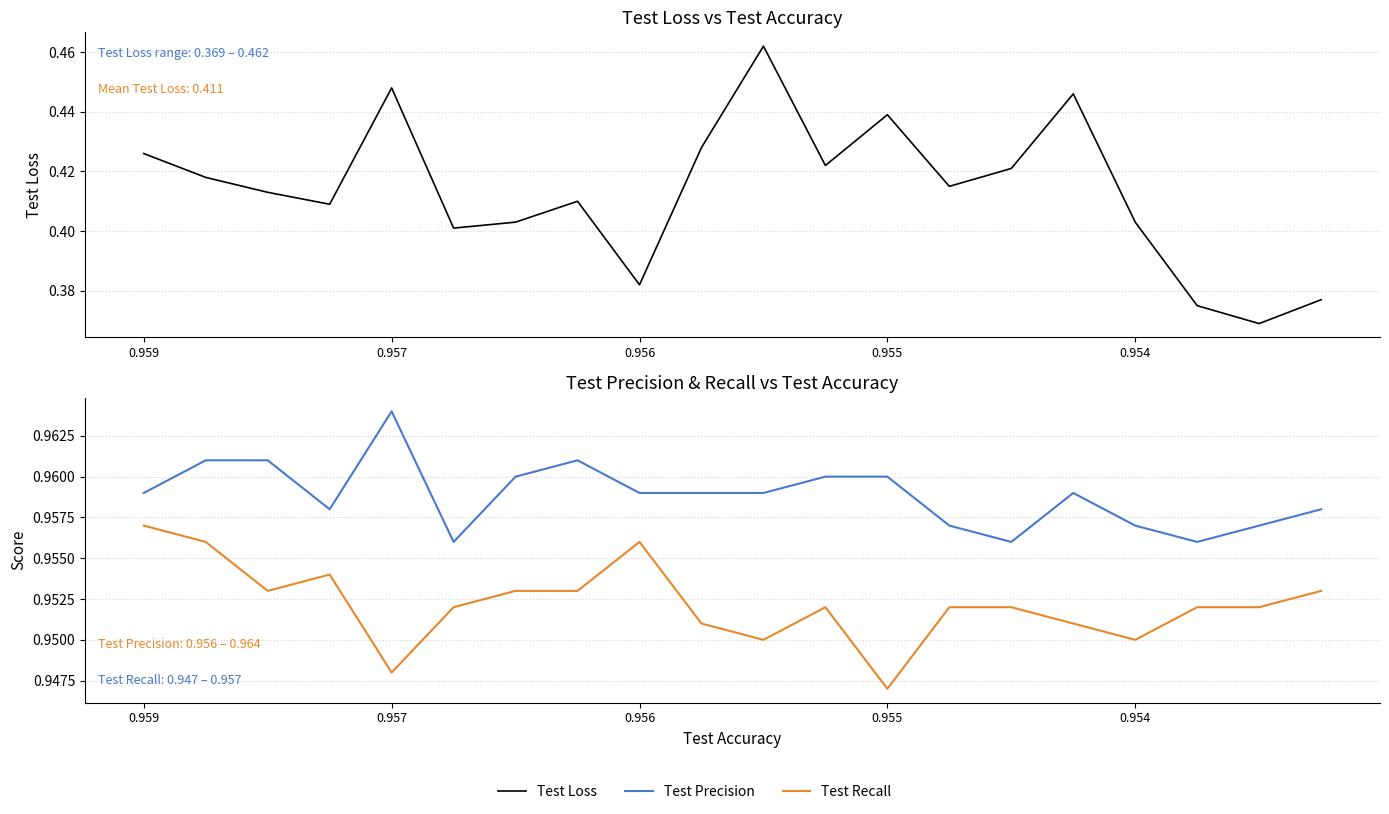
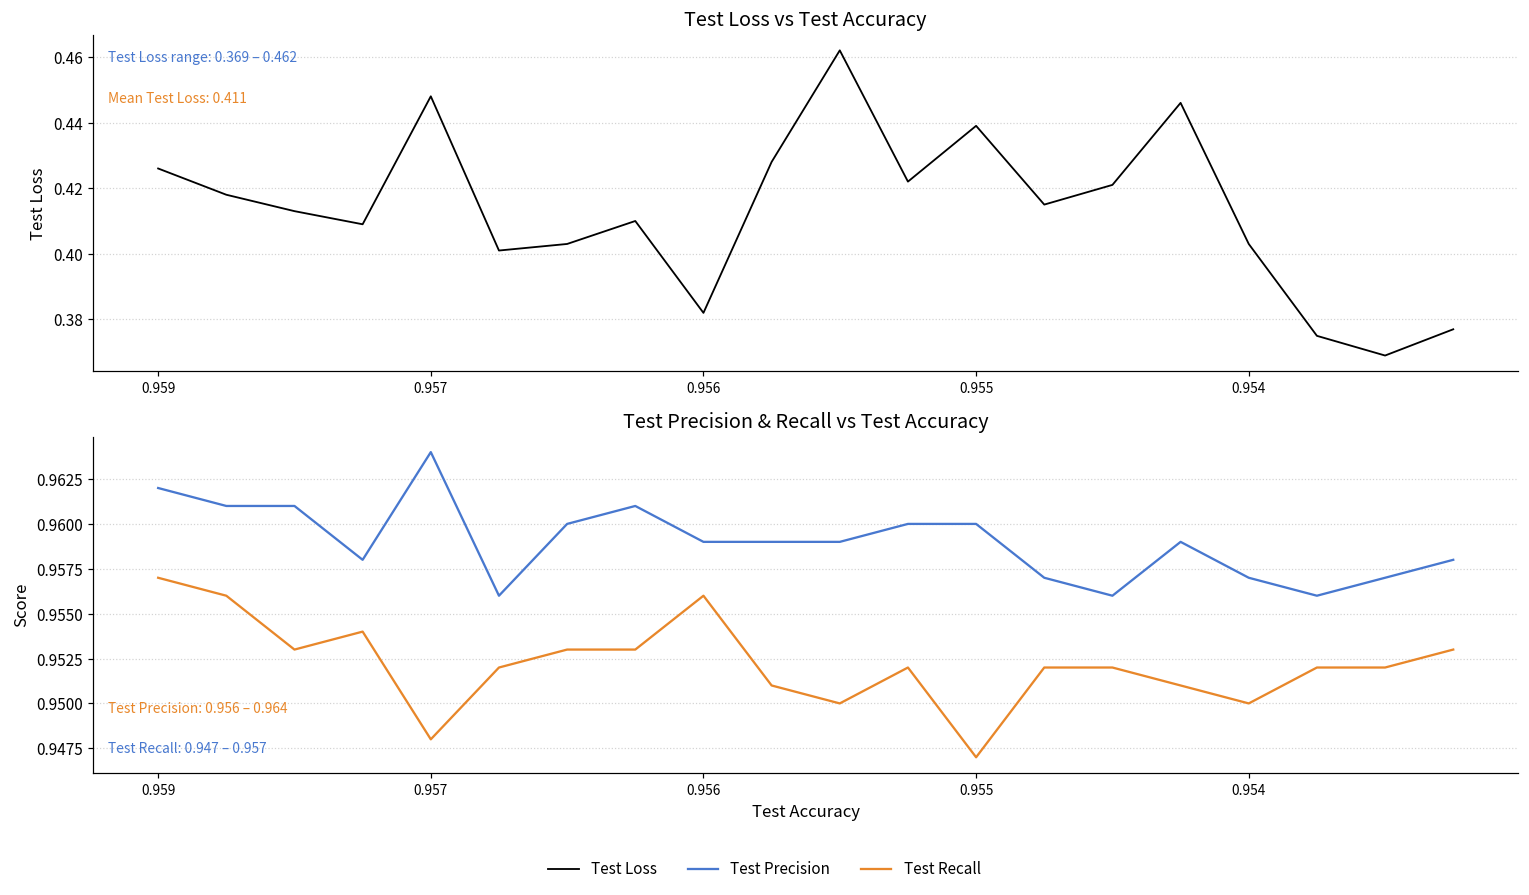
Test Precision & Recall vs Test Accuracy, Test Precision, 0.959: 0.959 -> 0.962
